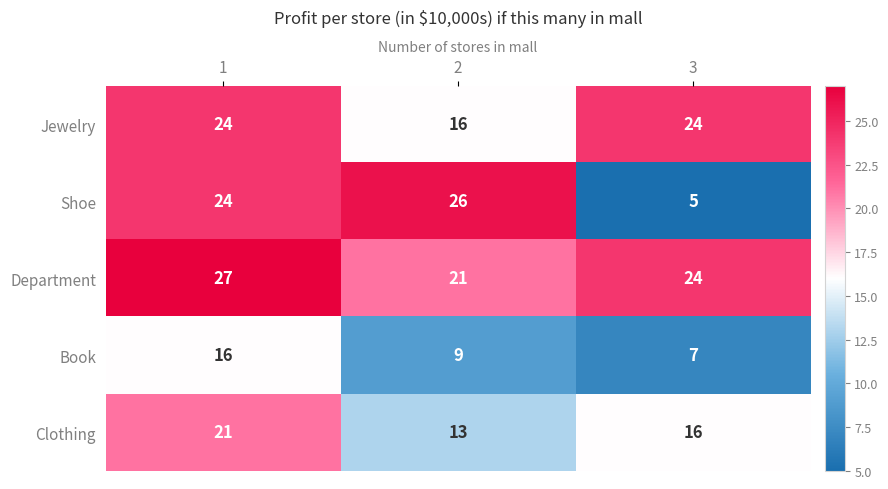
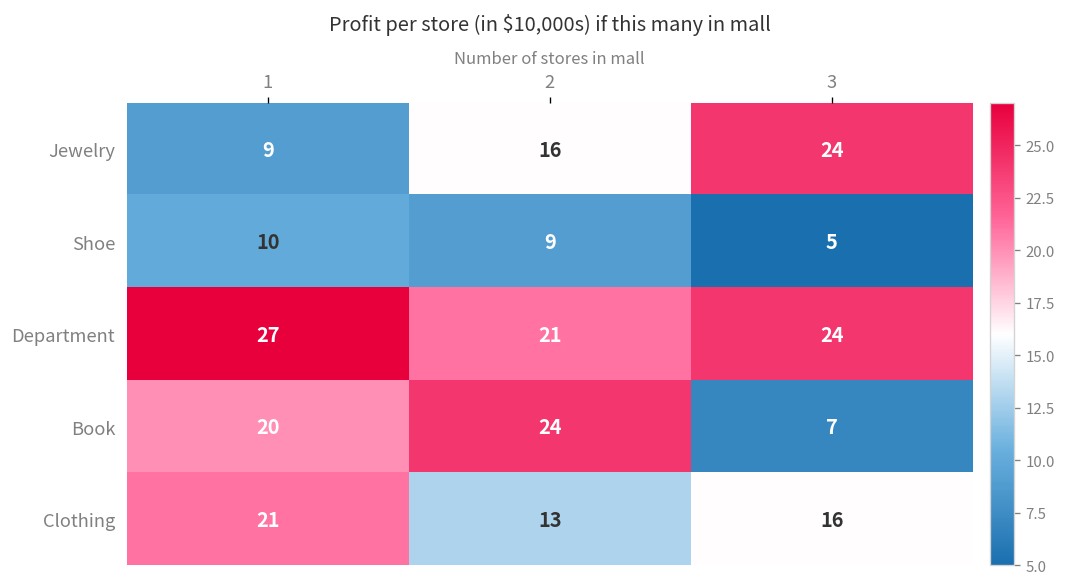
Jewelry, 1: 24 -> 9
Shoe, 1: 24 -> 10
Shoe, 2: 26 -> 9
Book, 1: 16 -> 20
Book, 2: 9 -> 24
